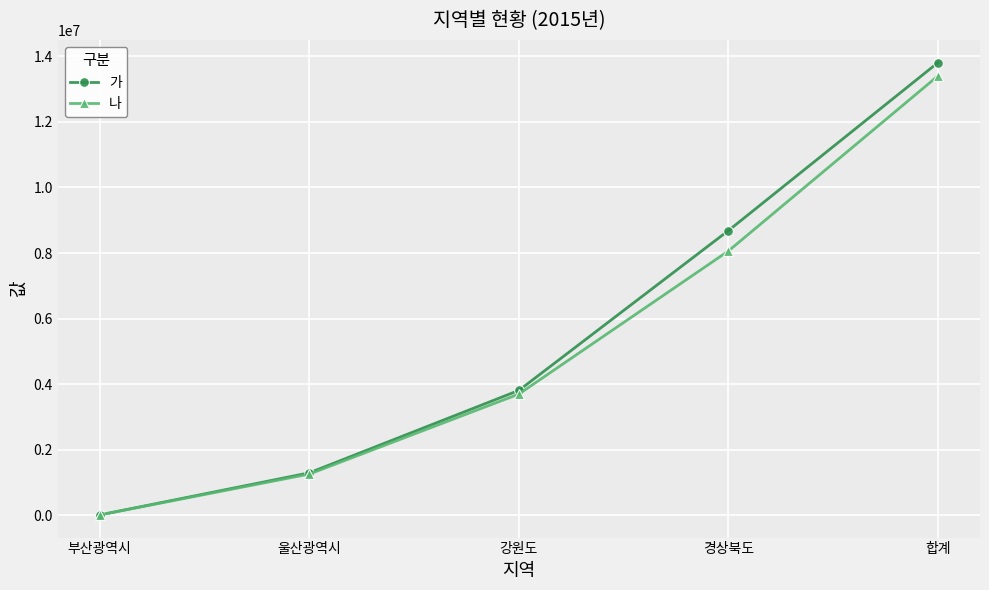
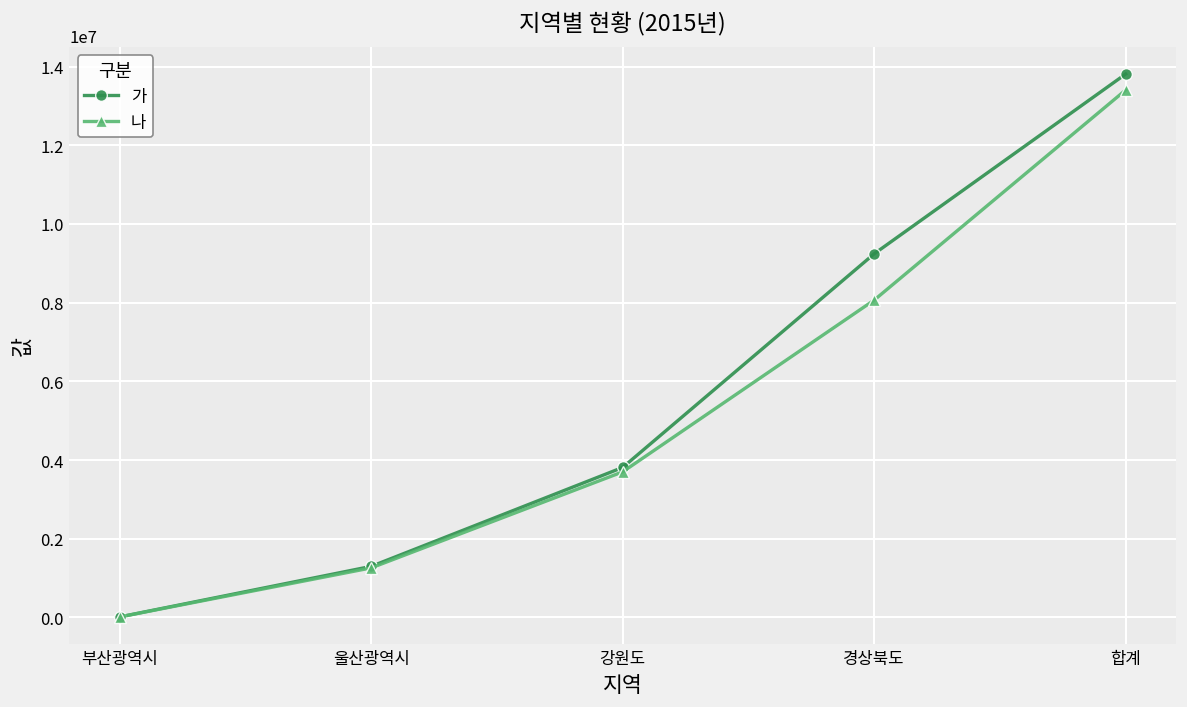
가, 경상북도: 8700000 -> 9200000
